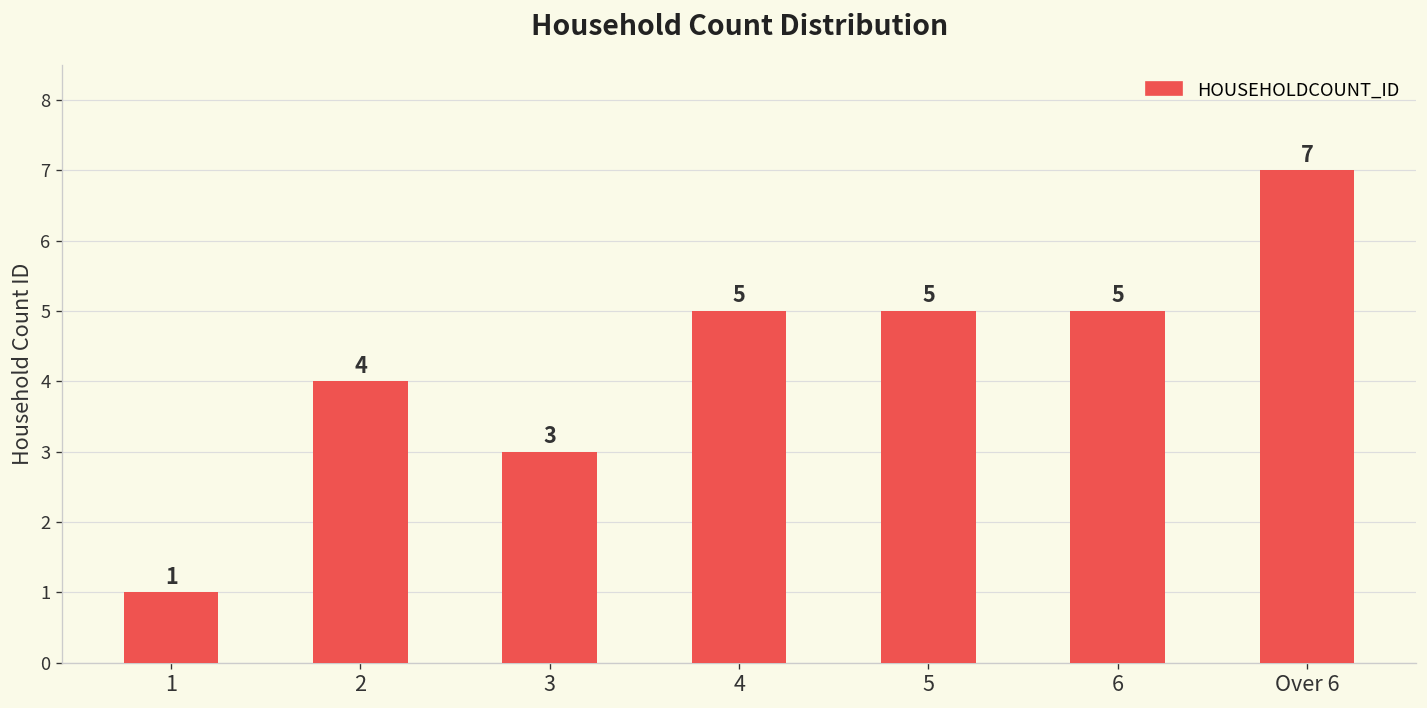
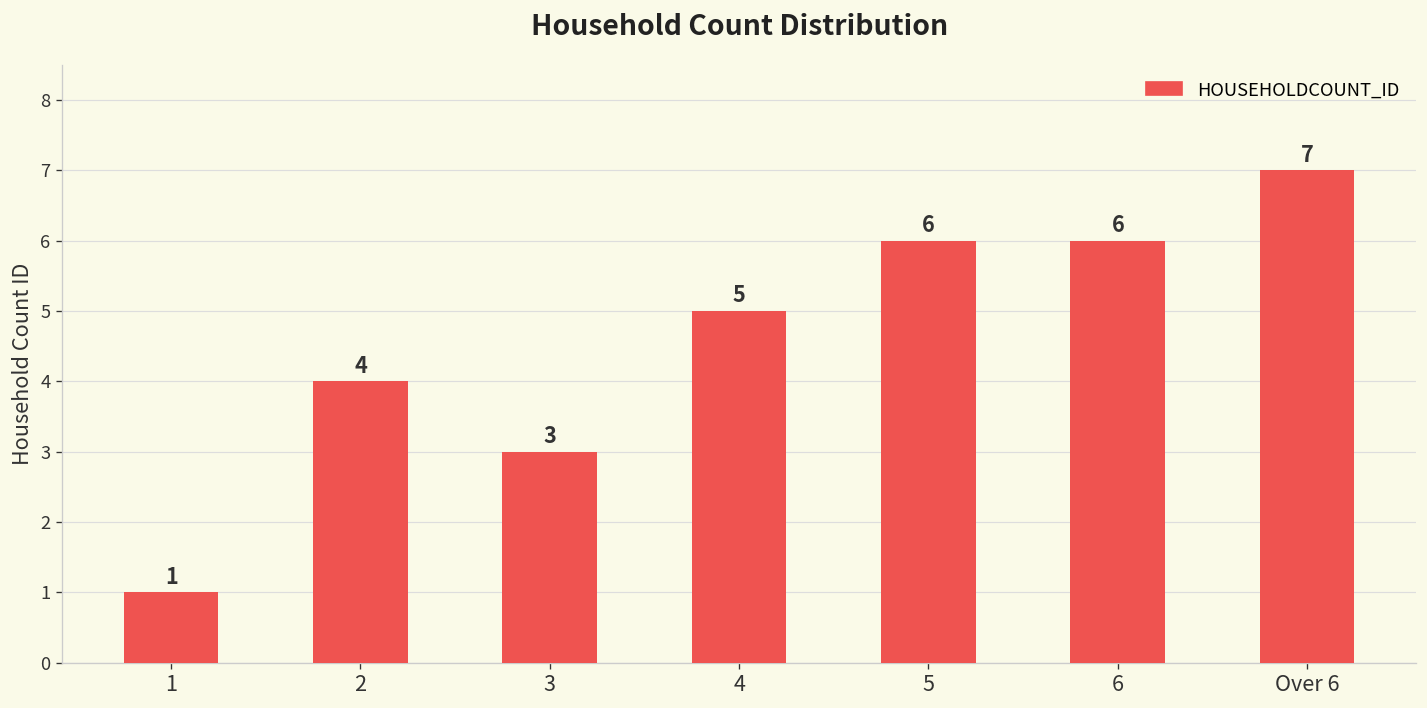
5: 5 -> 6
6: 5 -> 6
